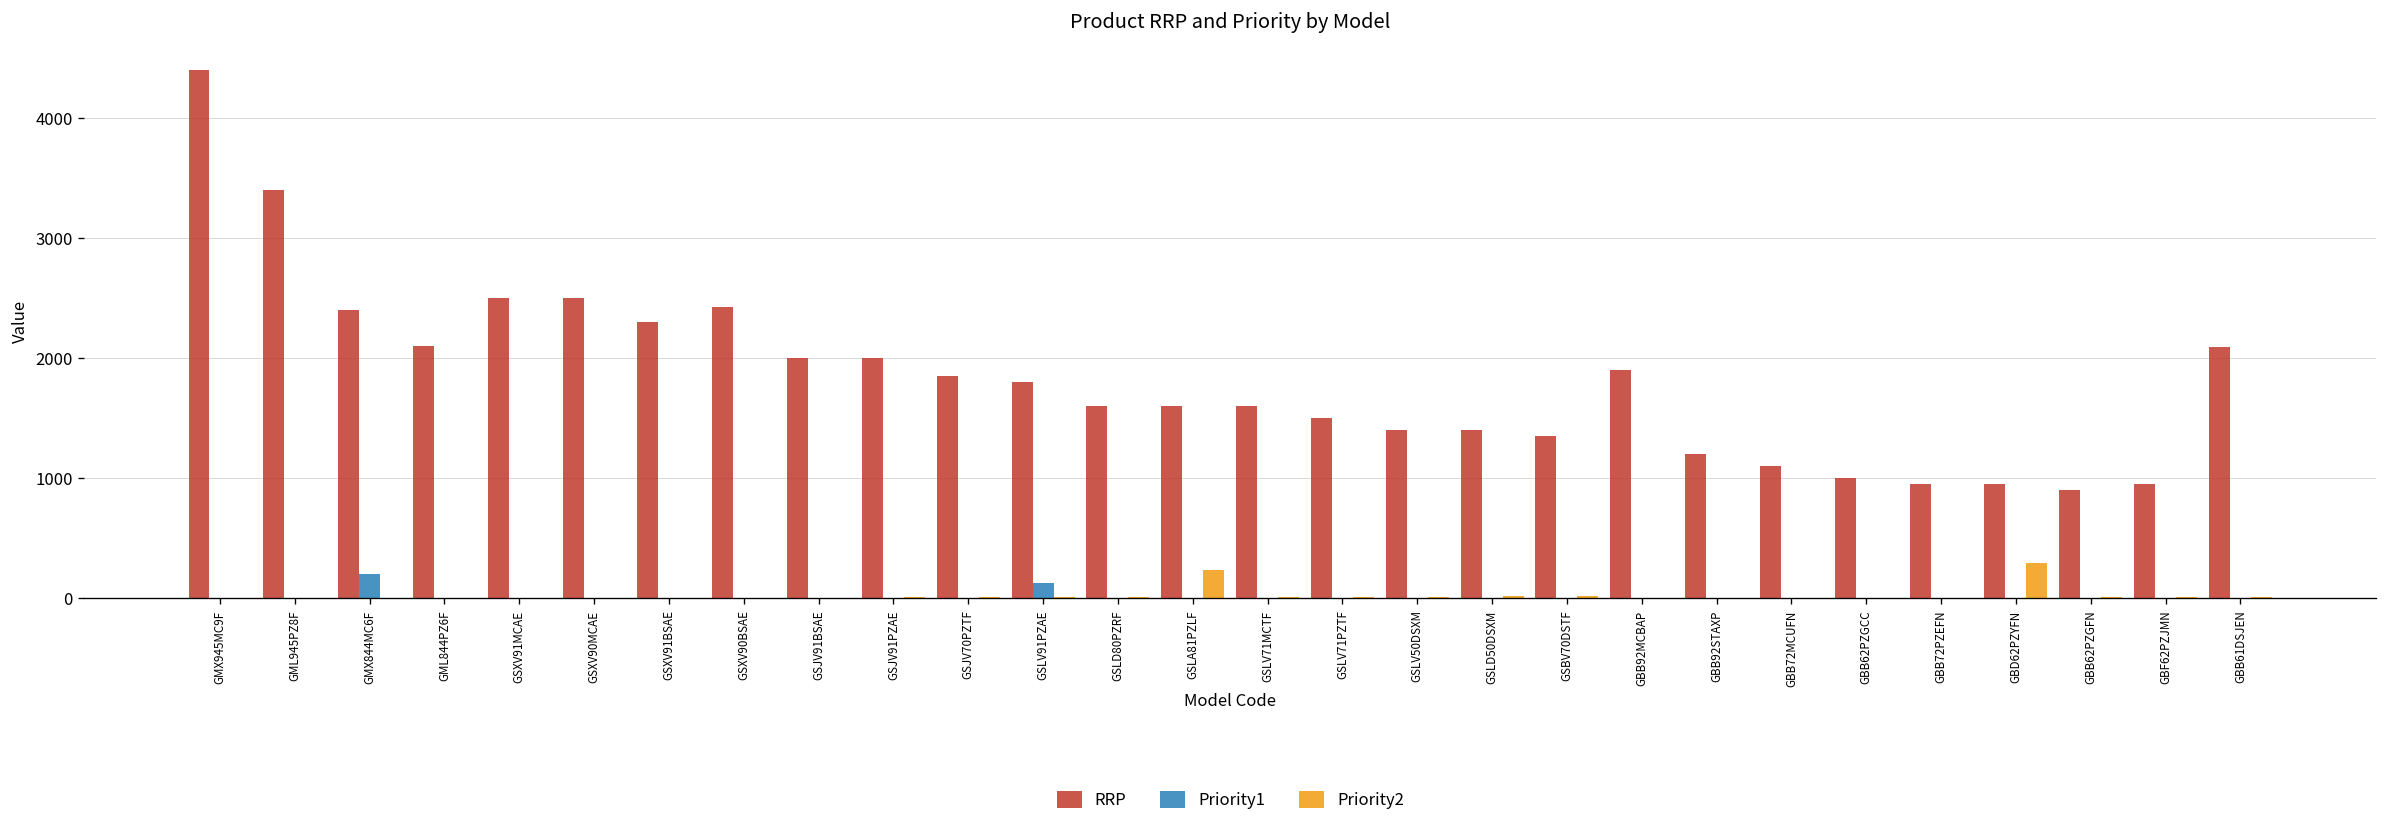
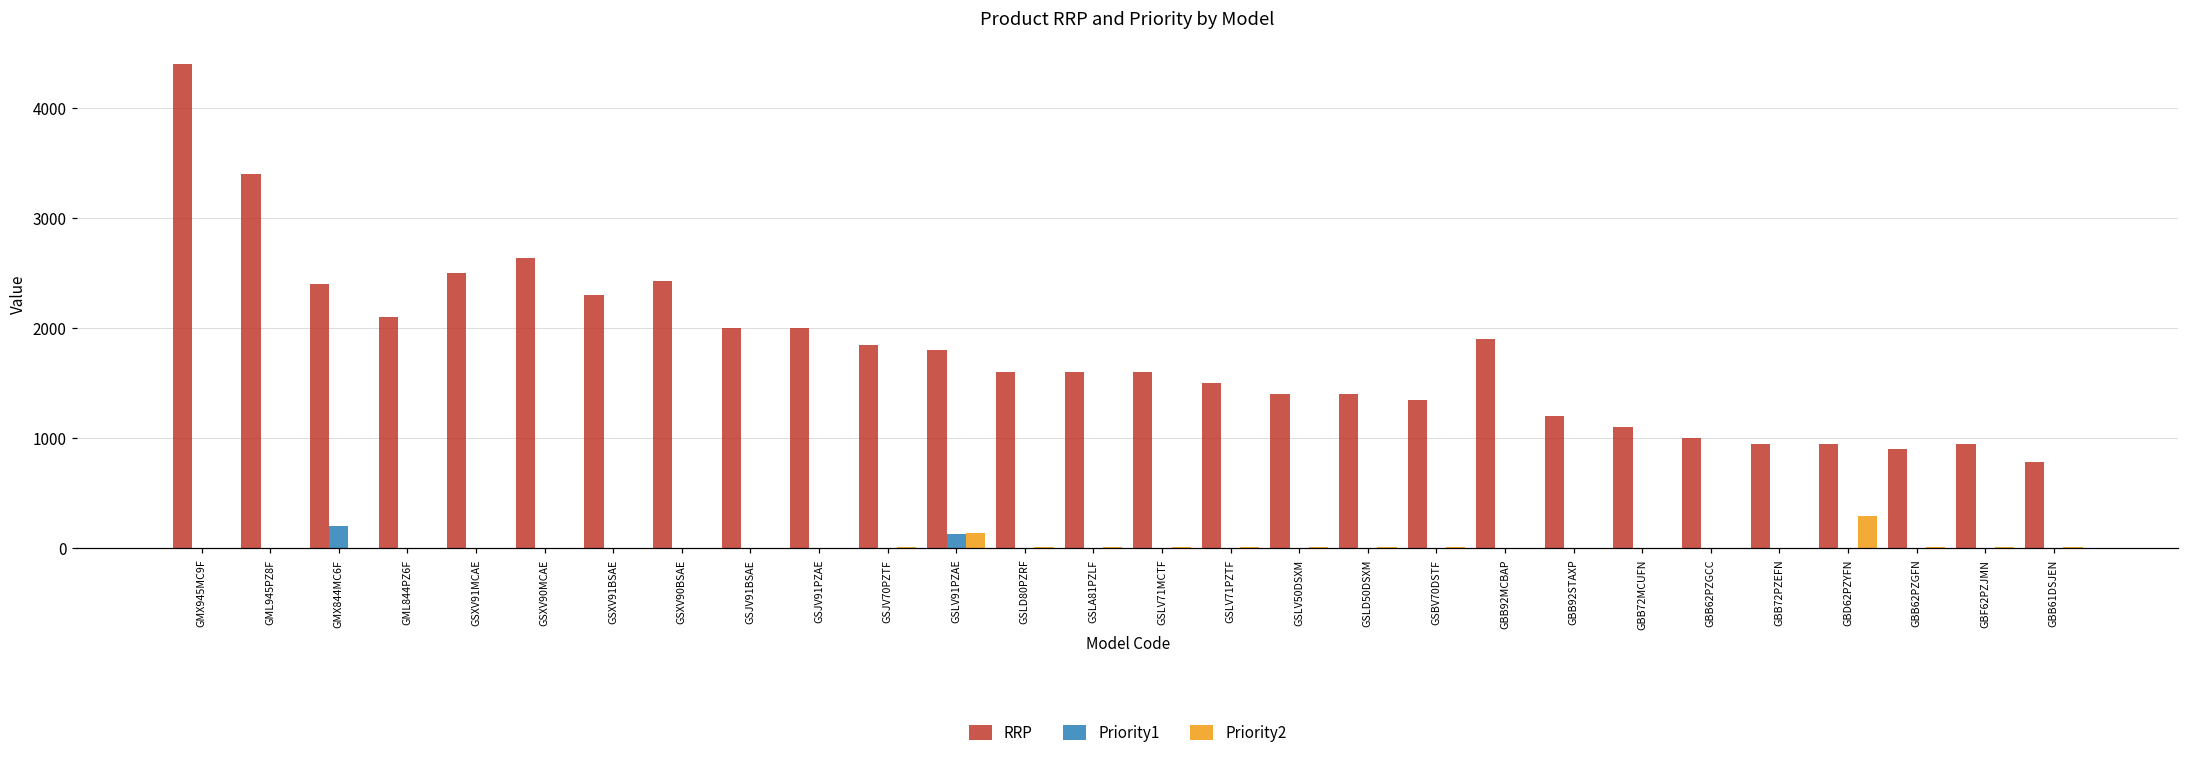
RRP, GSXV90MCAE: 2500 -> 2640
Priority2, GSLV91PZAE: 10 -> 140
Priority2, GSLA81PZLF: 240 -> 10
RRP, GBB61DSJEN: 2100 -> 780
